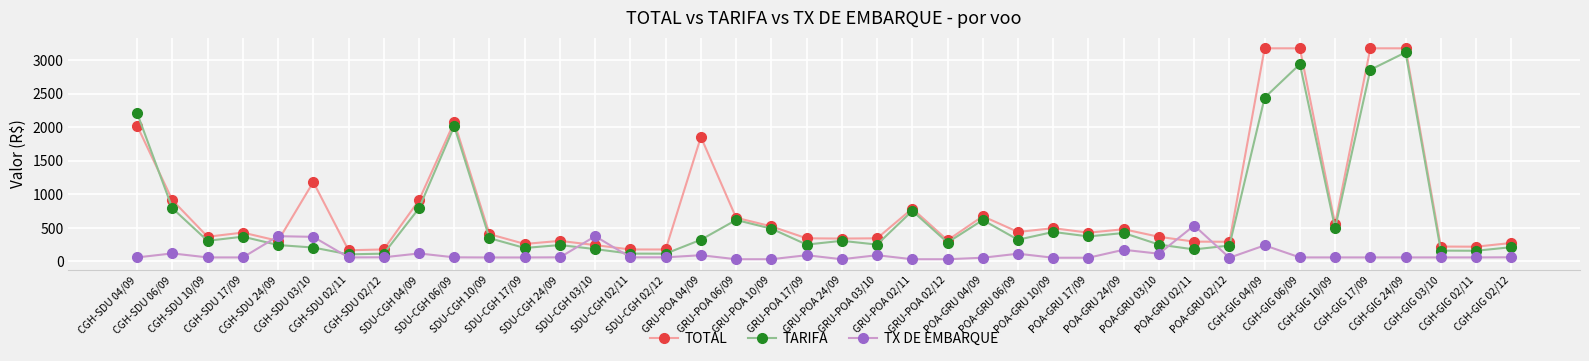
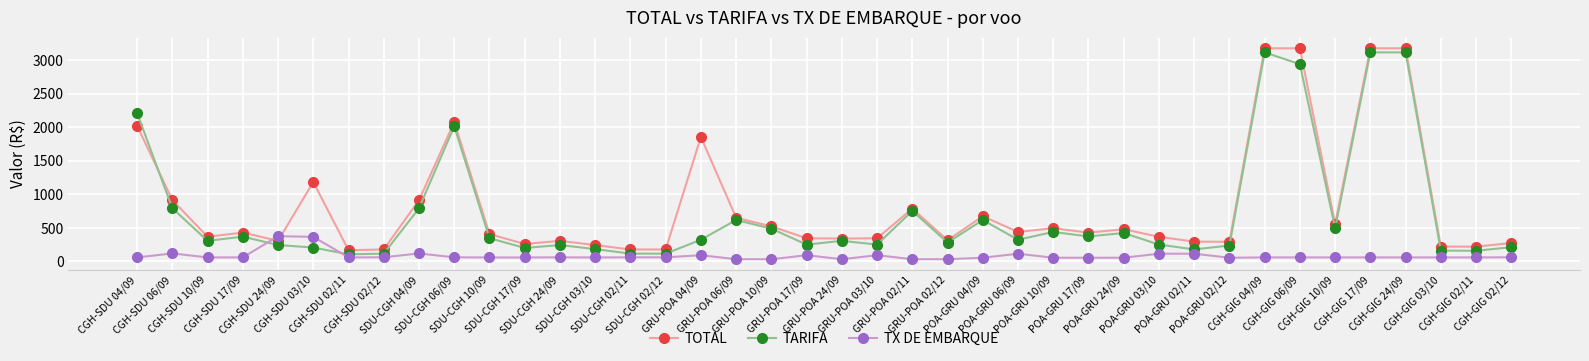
TX DE EMBARQUE, SDU-CGH 03/10: 400 -> 100
TX DE EMBARQUE, POA-GRU 24/09: 200 -> 100
TX DE EMBARQUE, POA-GRU 02/11: 500 -> 100
TARIFA, CGH-GIG 04/09: 2400 -> 3100
TX DE EMBARQUE, CGH-GIG 04/09: 200 -> 100
TARIFA, CGH-GIG 17/09: 2900 -> 3100
